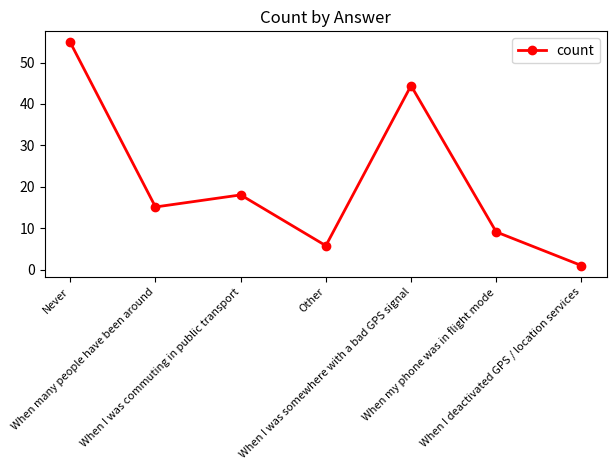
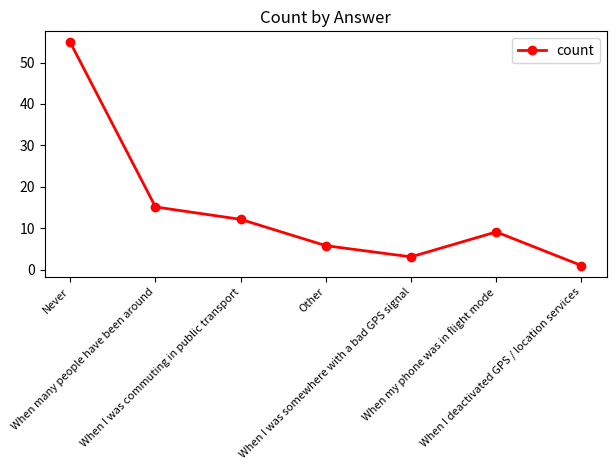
When I was commuting in public transport: 18 -> 12
When I was somewhere with a bad GPS signal: 44 -> 3
